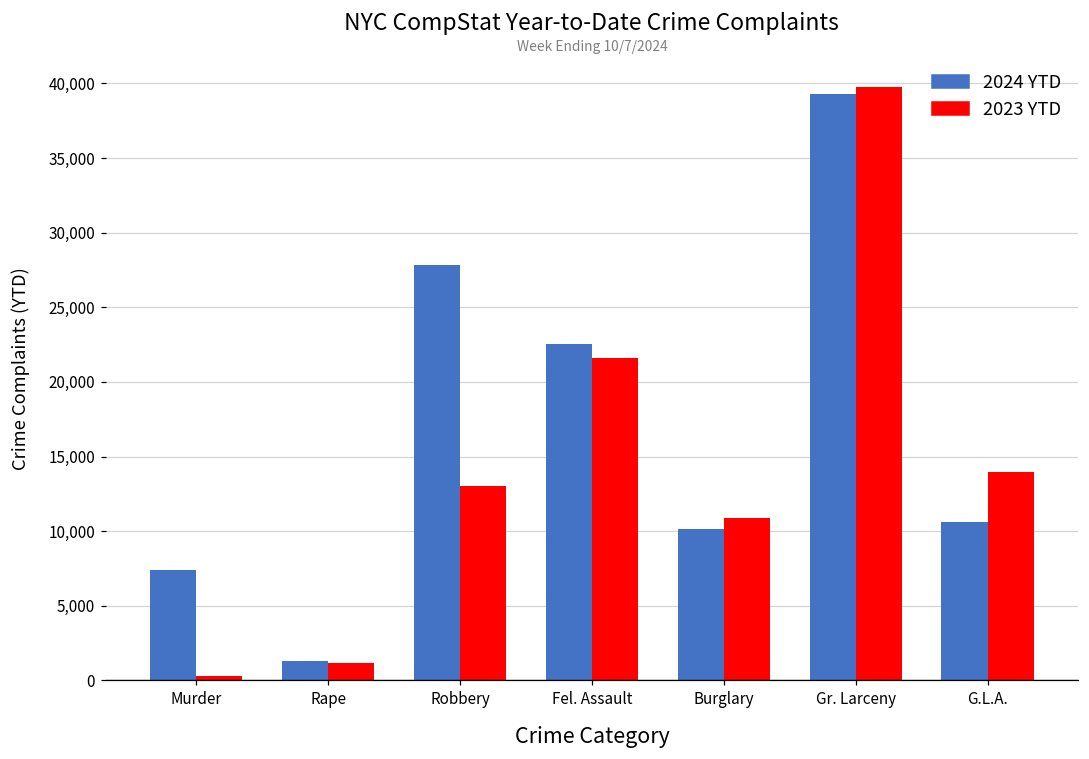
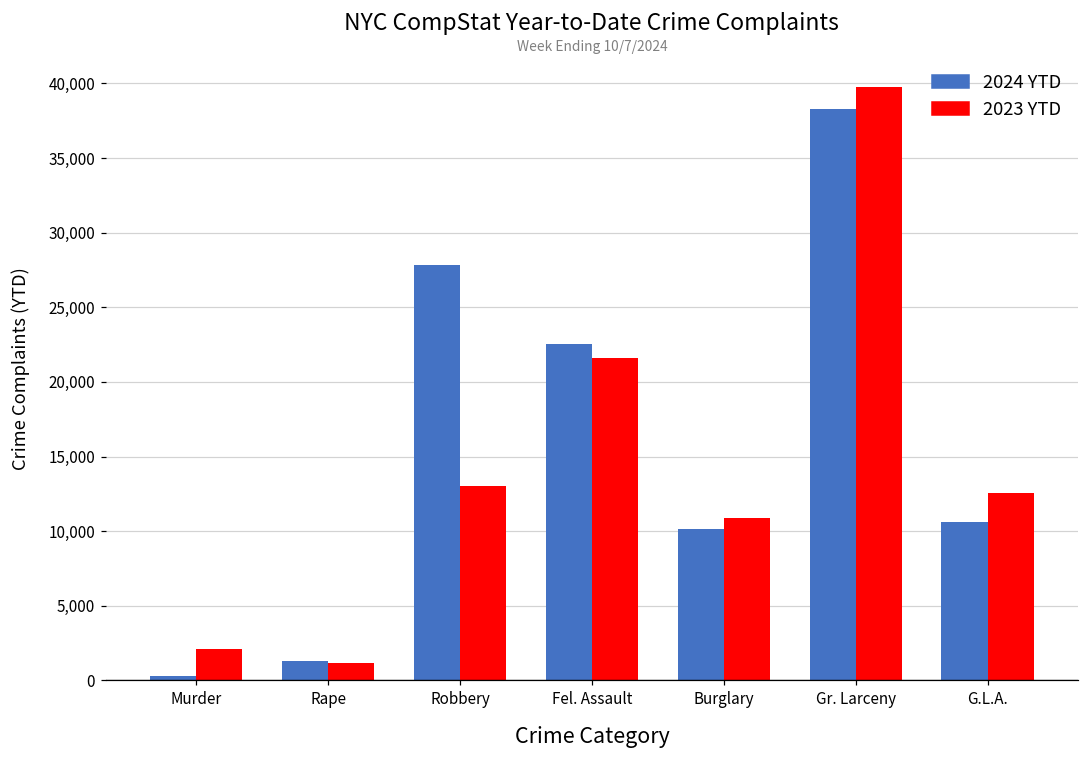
2024 YTD, Murder: 7,400 -> 300
2023 YTD, Murder: 300 -> 2,100
2024 YTD, Gr. Larceny: 39,300 -> 38,300
2023 YTD, G.L.A.: 14,000 -> 12,600
